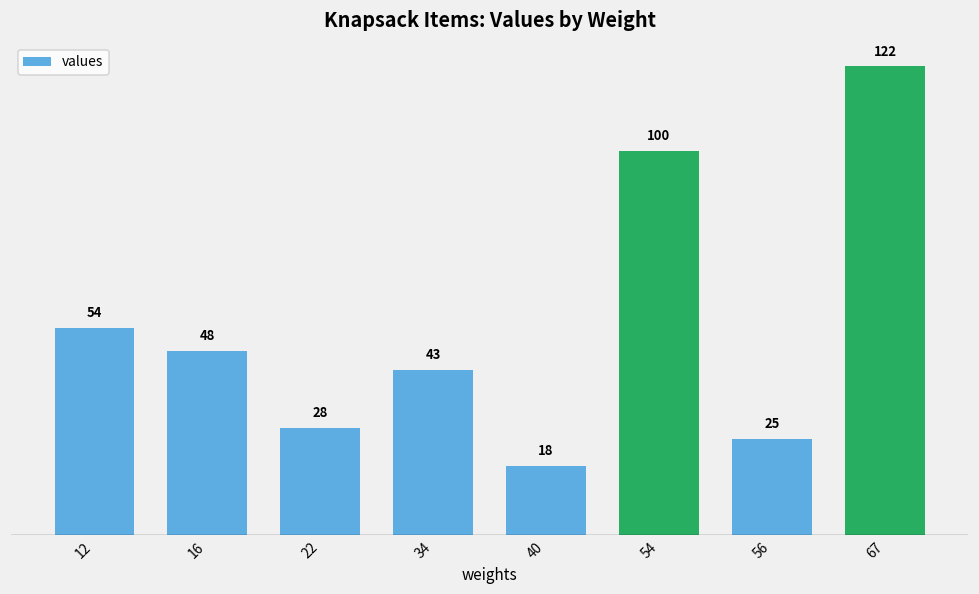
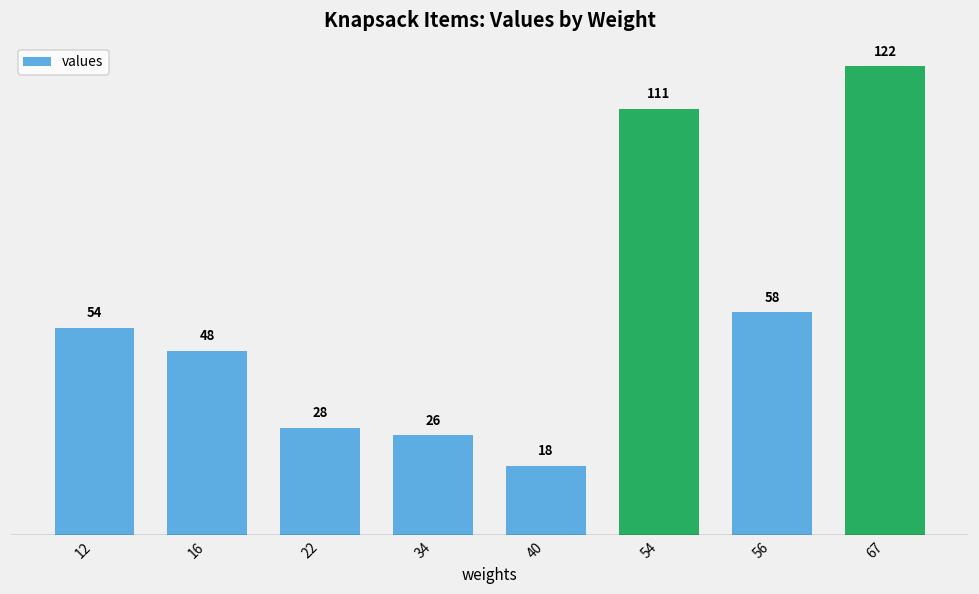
34: 43 -> 26
54: 100 -> 111
56: 25 -> 58
